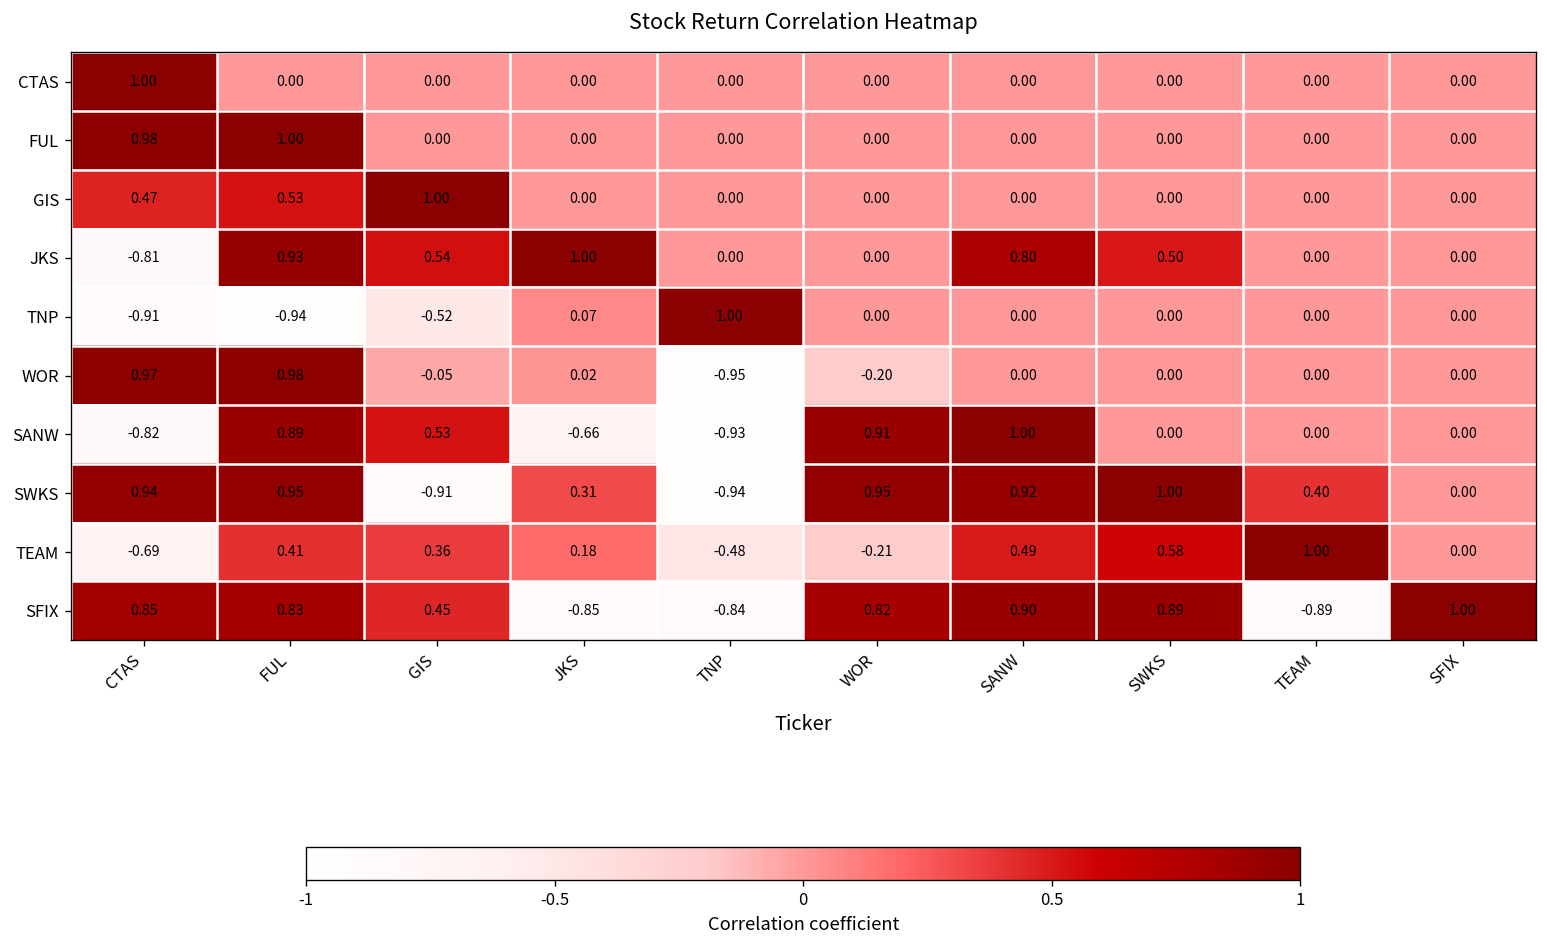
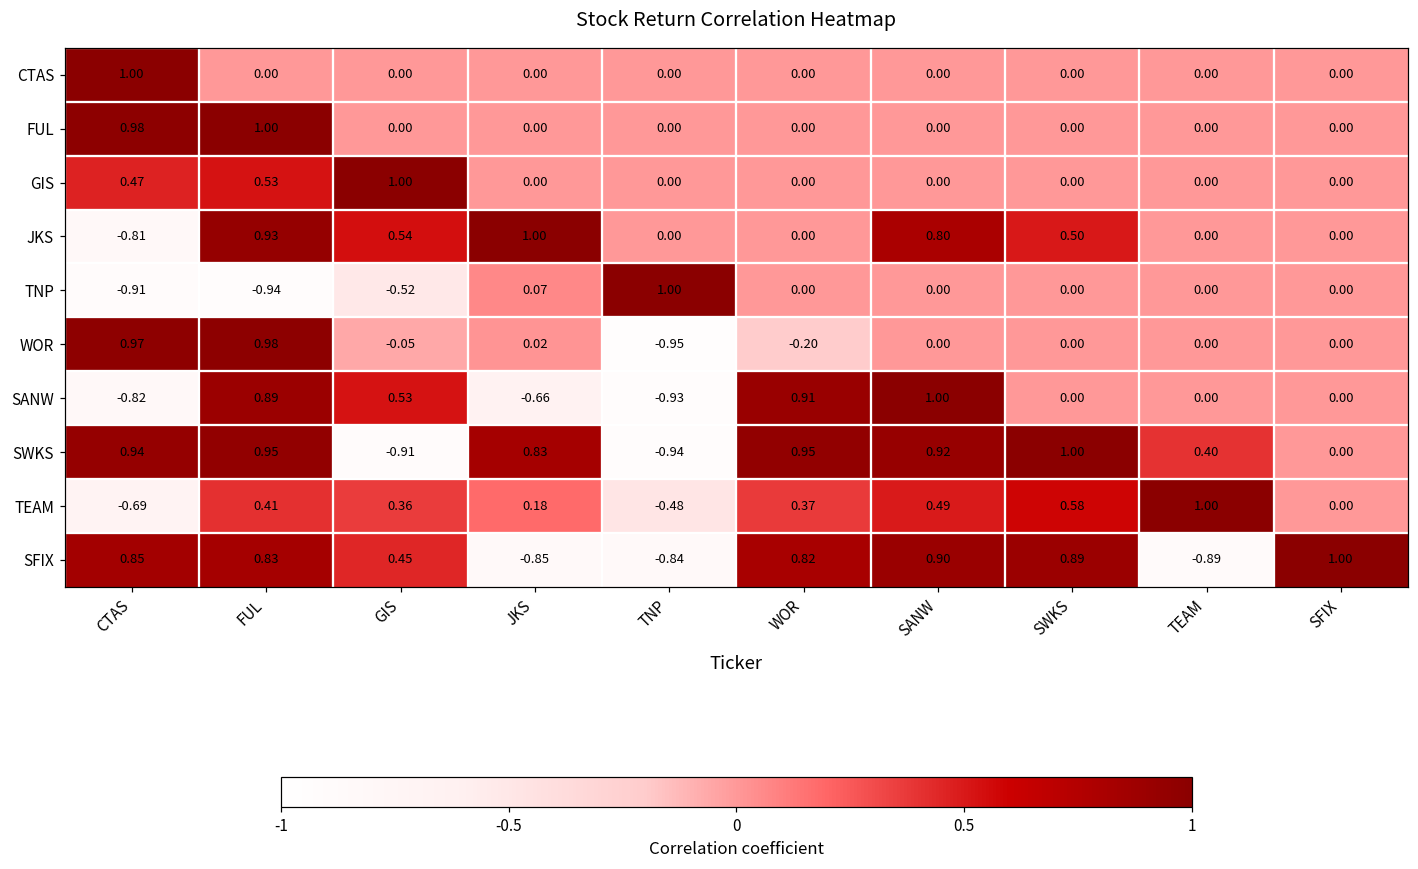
SWKS, JKS: 0.31 -> 0.83
TEAM, WOR: -0.21 -> 0.37
